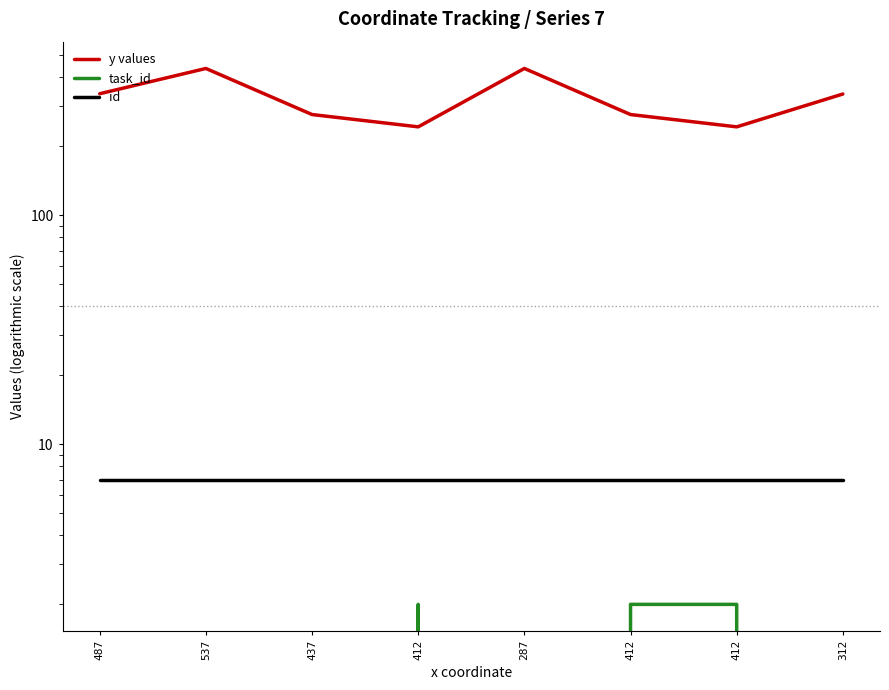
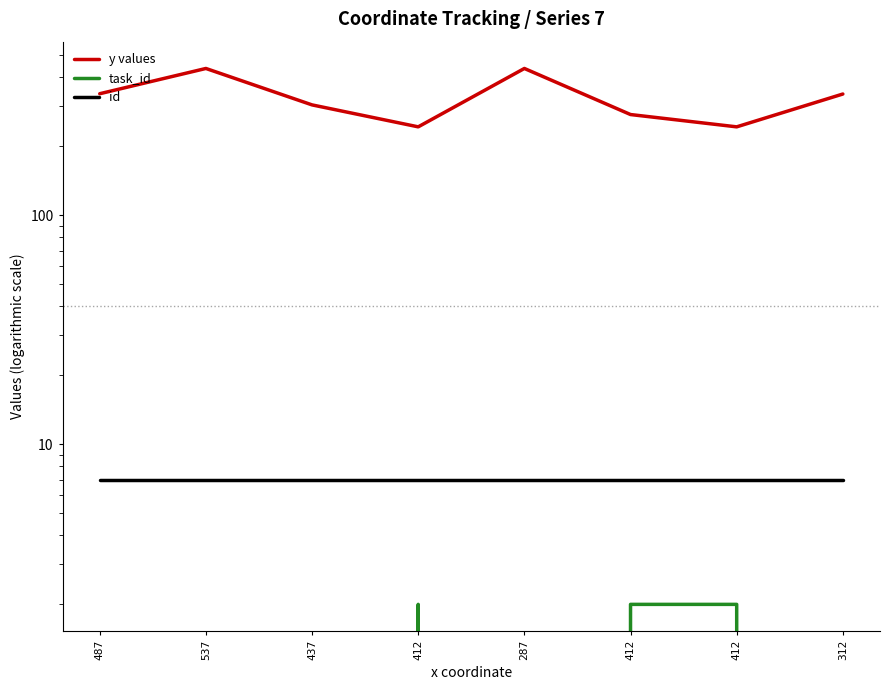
y values, 437: 280 -> 300
